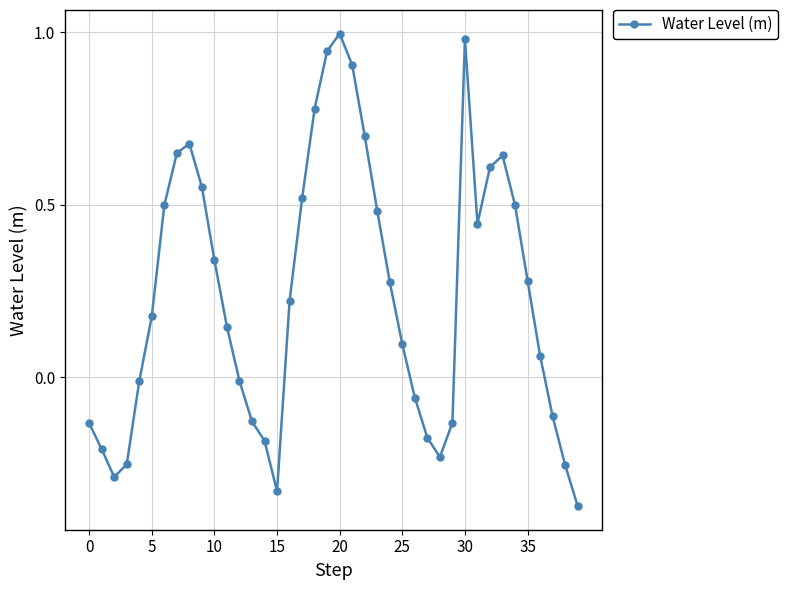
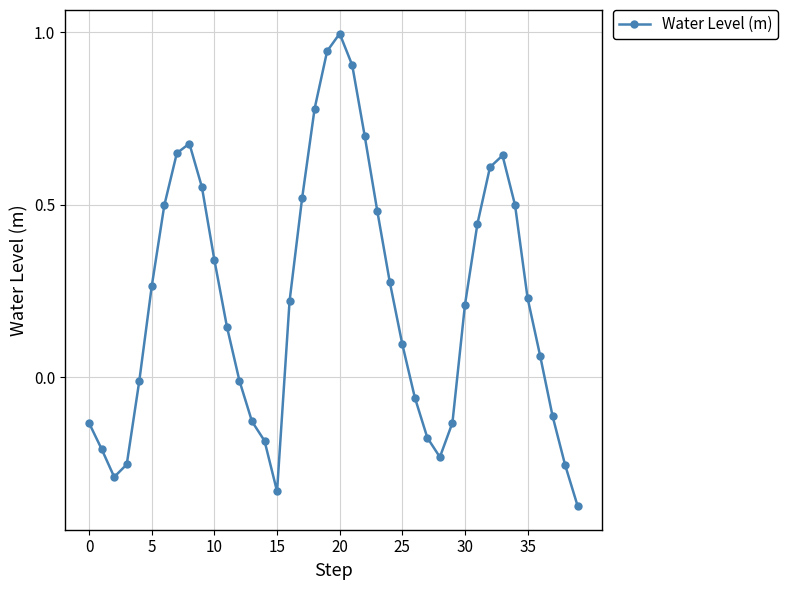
5: 0.18 -> 0.26
30: 0.98 -> 0.21
35: 0.28 -> 0.23
